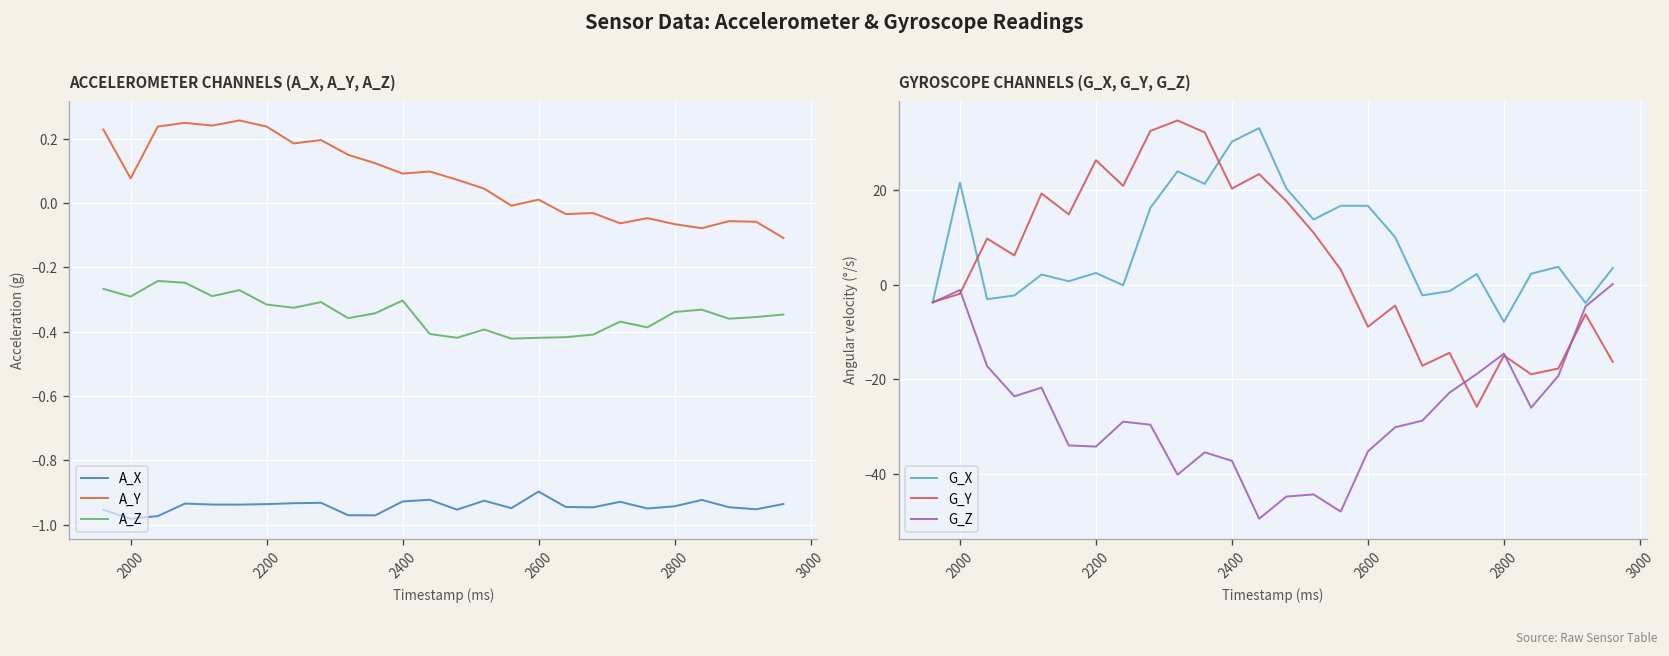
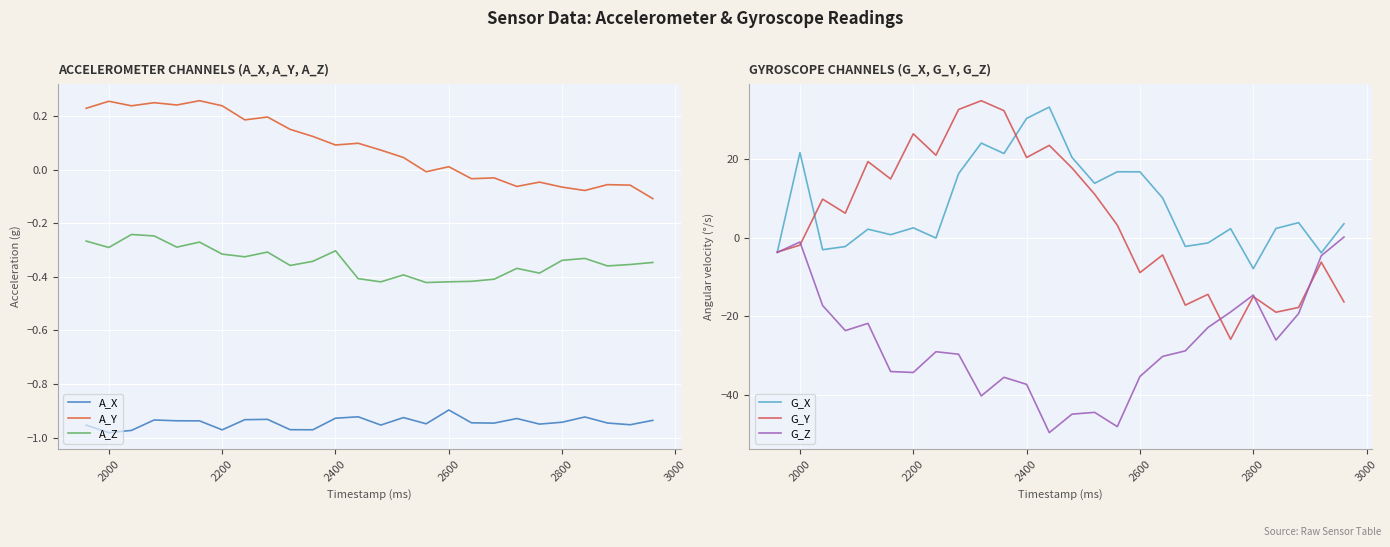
ACCELEROMETER CHANNELS (A_X, A_Y, A_Z), A_Y, 2000: 0.08 -> 0.26
ACCELEROMETER CHANNELS (A_X, A_Y, A_Z), A_X, 2200: -0.94 -> -0.97
